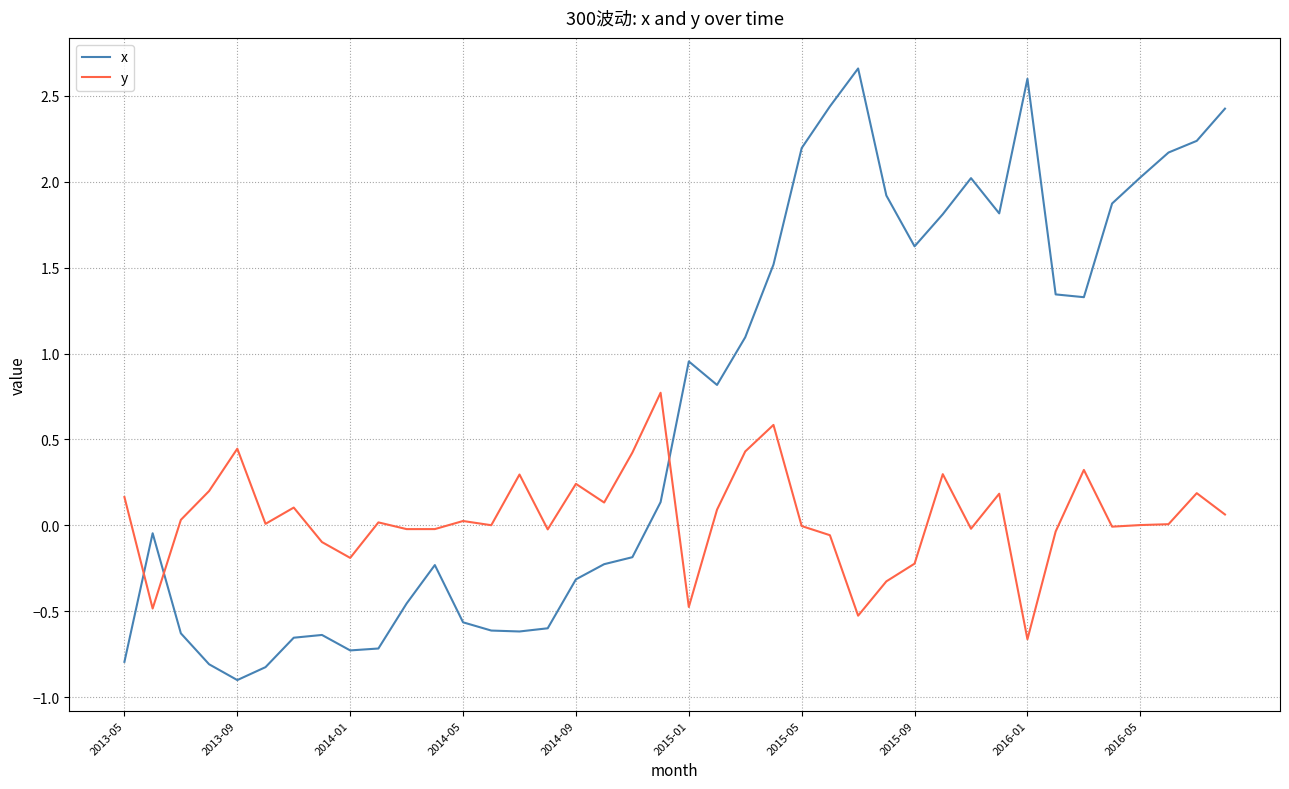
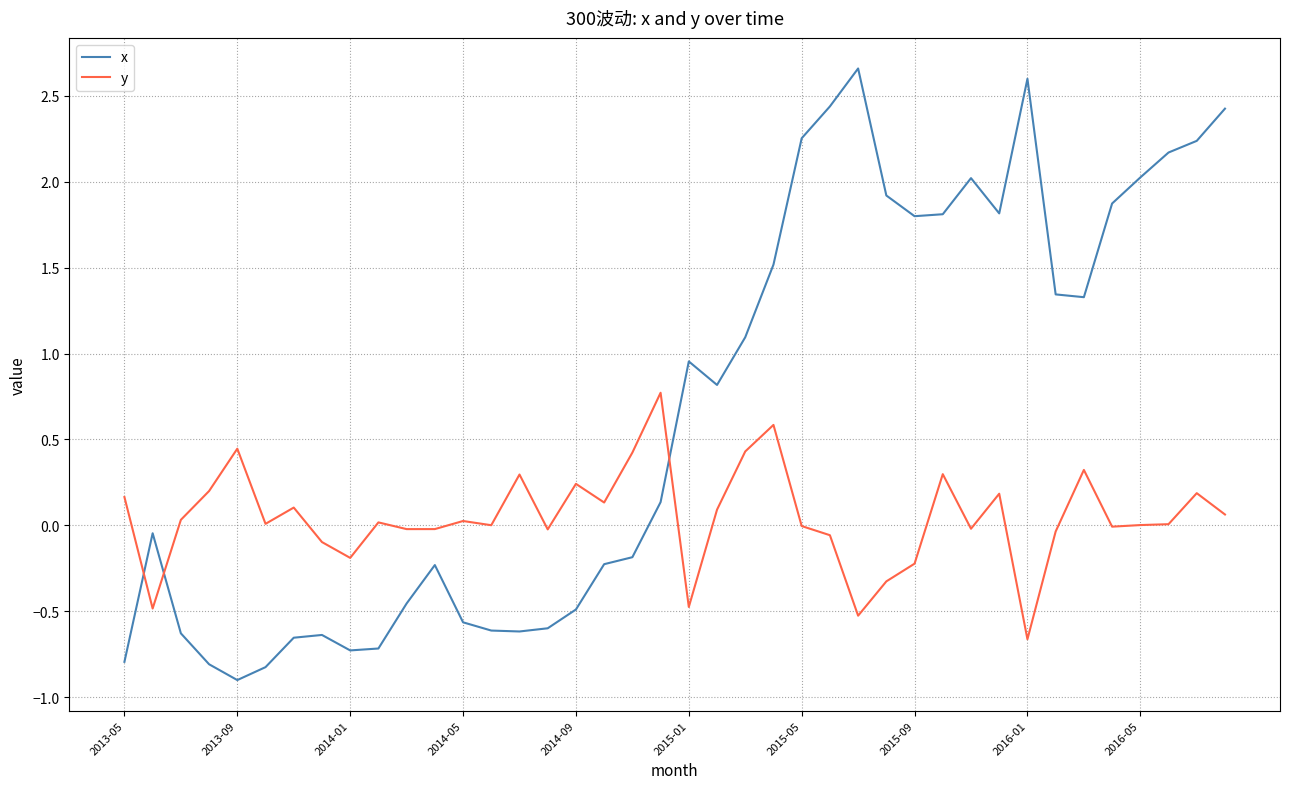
x, 2014-09: -0.31 -> -0.49
x, 2015-05: 2.20 -> 2.25
x, 2015-09: 1.62 -> 1.80
